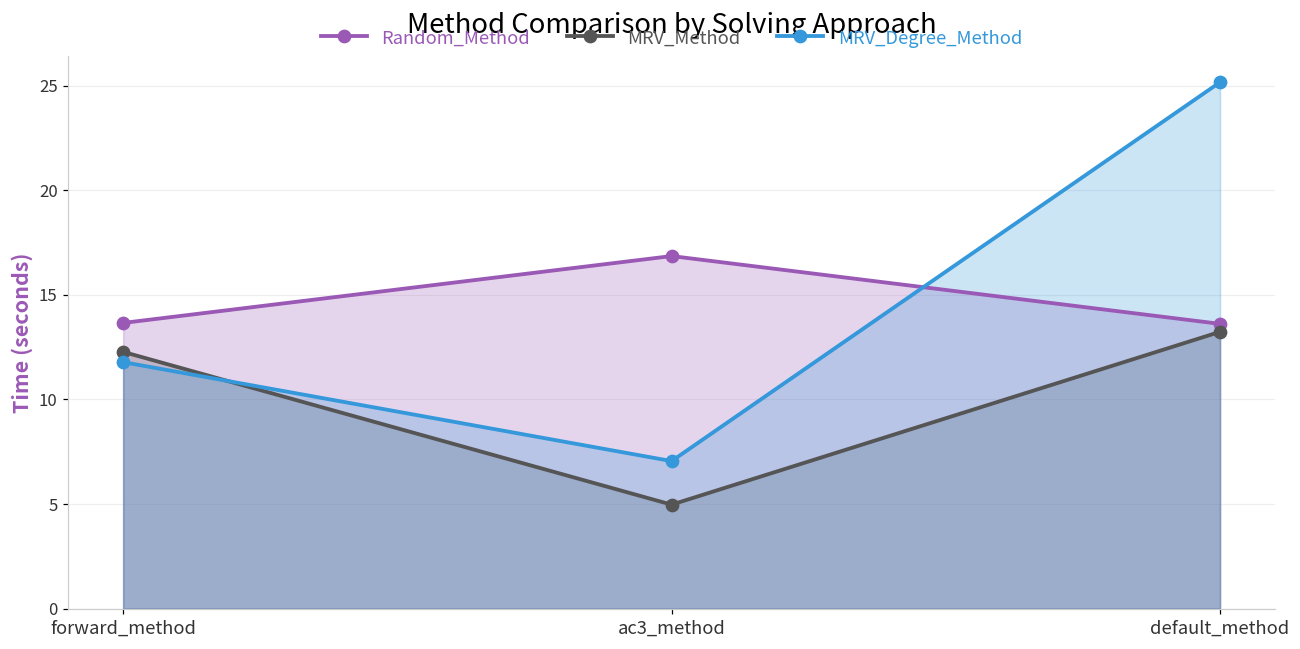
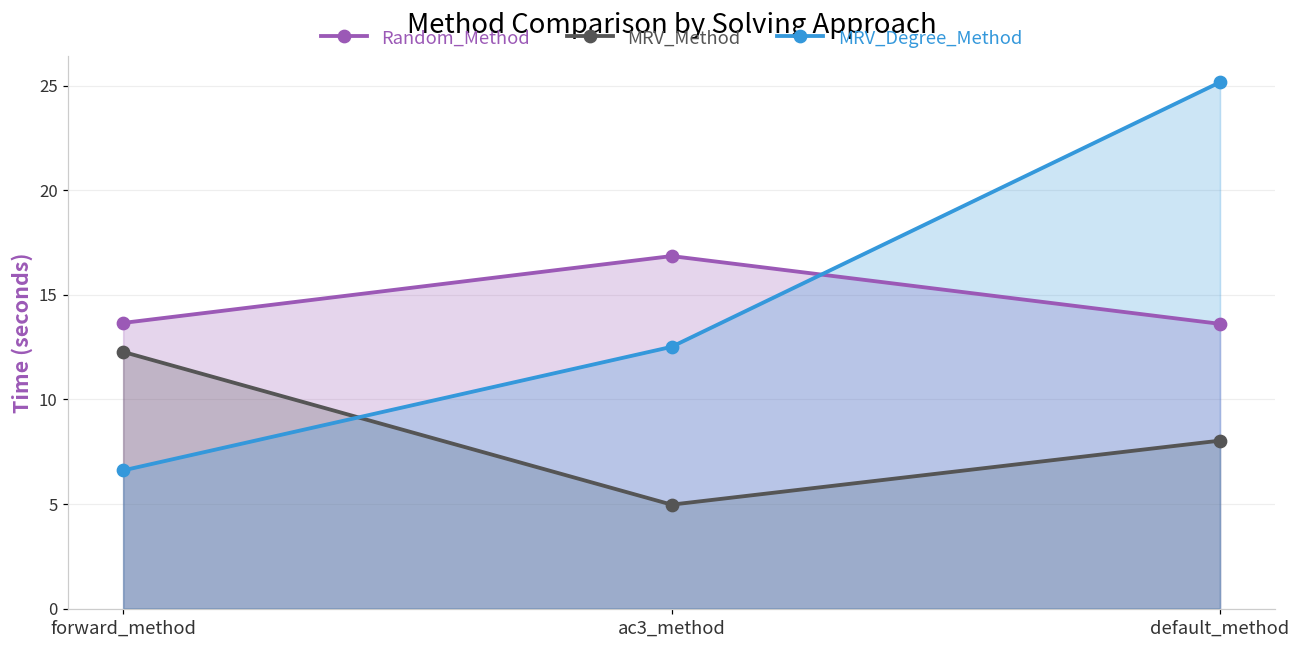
MRV_Degree_Method, forward_method: 11.8 -> 6.6
MRV_Degree_Method, ac3_method: 7.1 -> 12.5
MRV_Method, default_method: 13.2 -> 8.0
